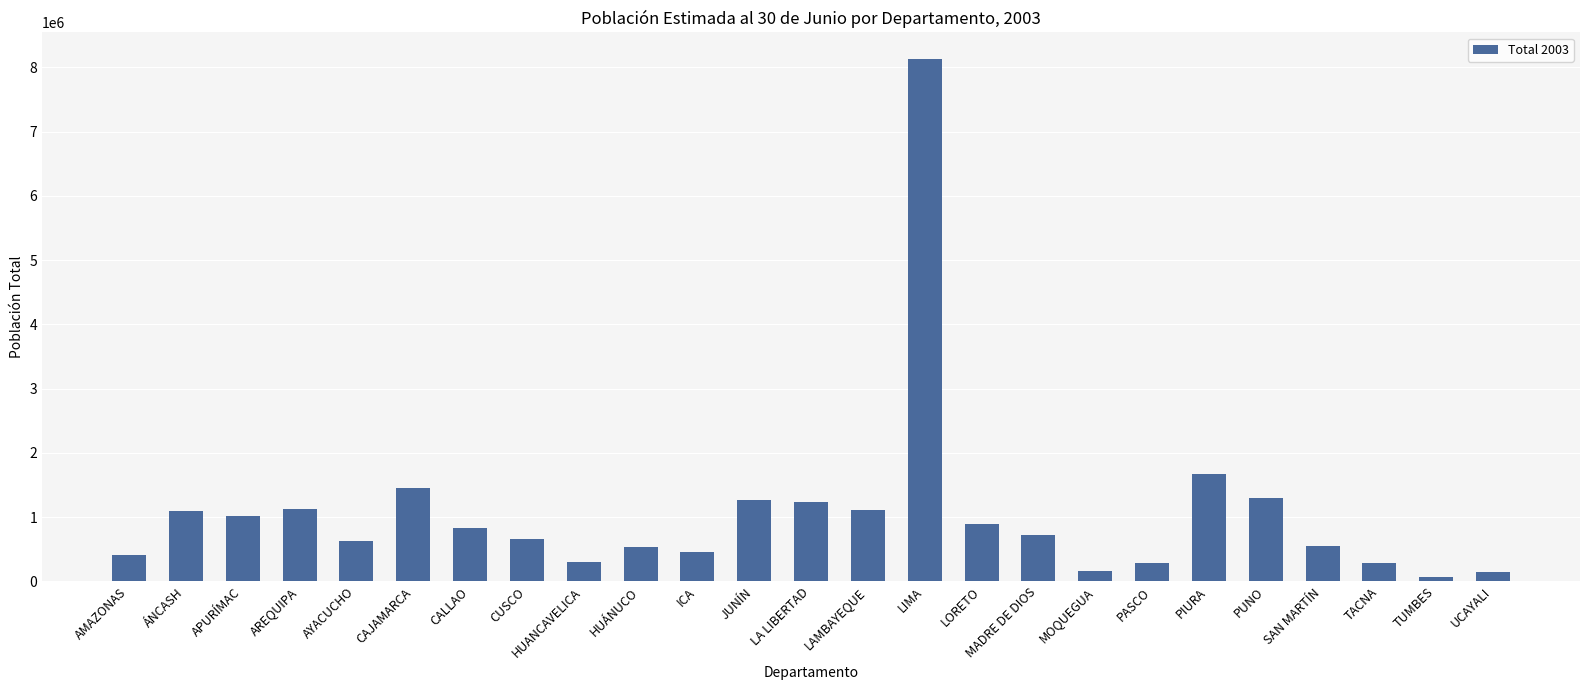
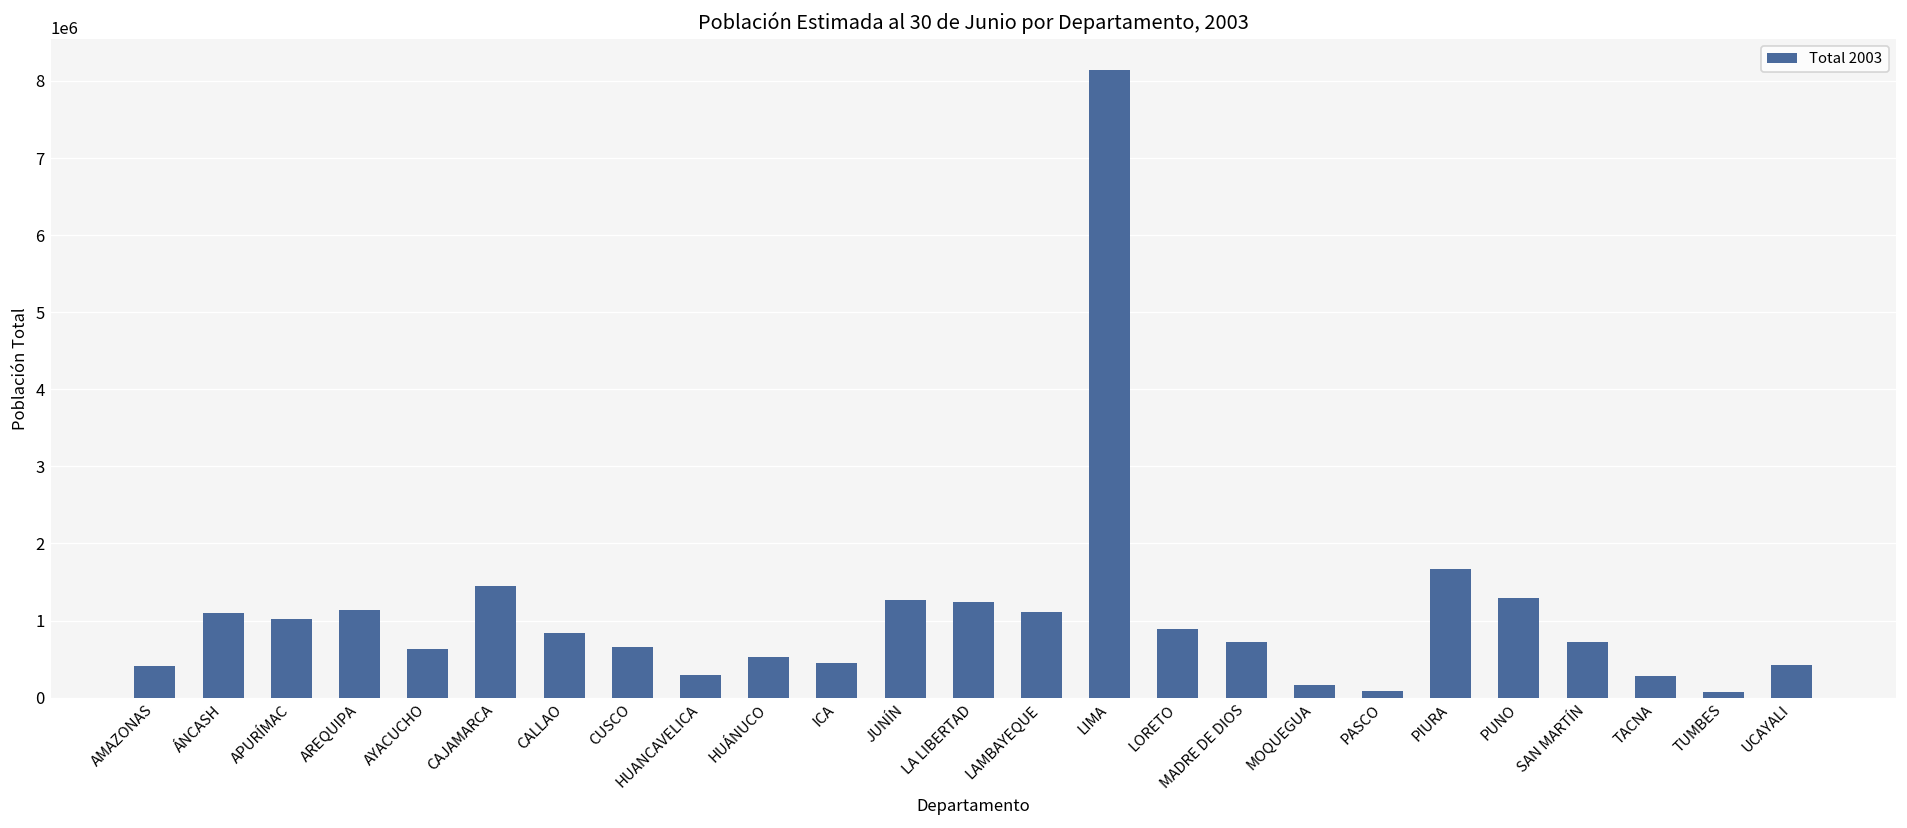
PASCO: 300000 -> 100000
SAN MARTÍN: 600000 -> 700000
UCAYALI: 100000 -> 400000
